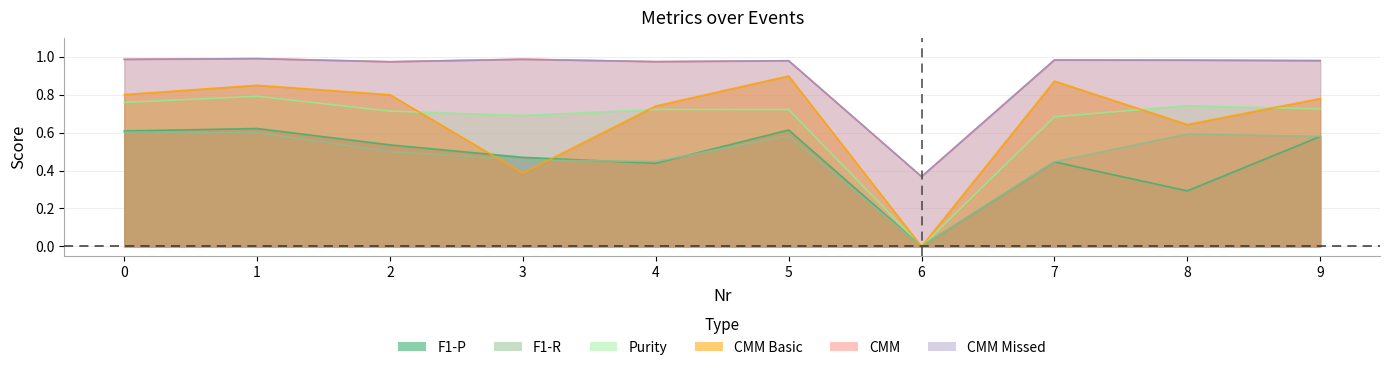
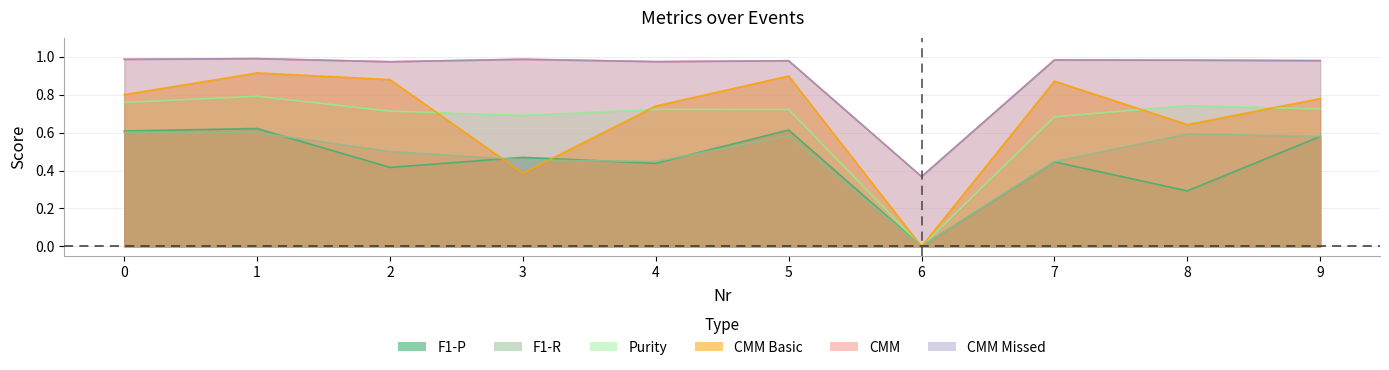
CMM Basic, 1: 0.85 -> 0.91
F1-P, 2: 0.54 -> 0.42
CMM Basic, 2: 0.80 -> 0.88
